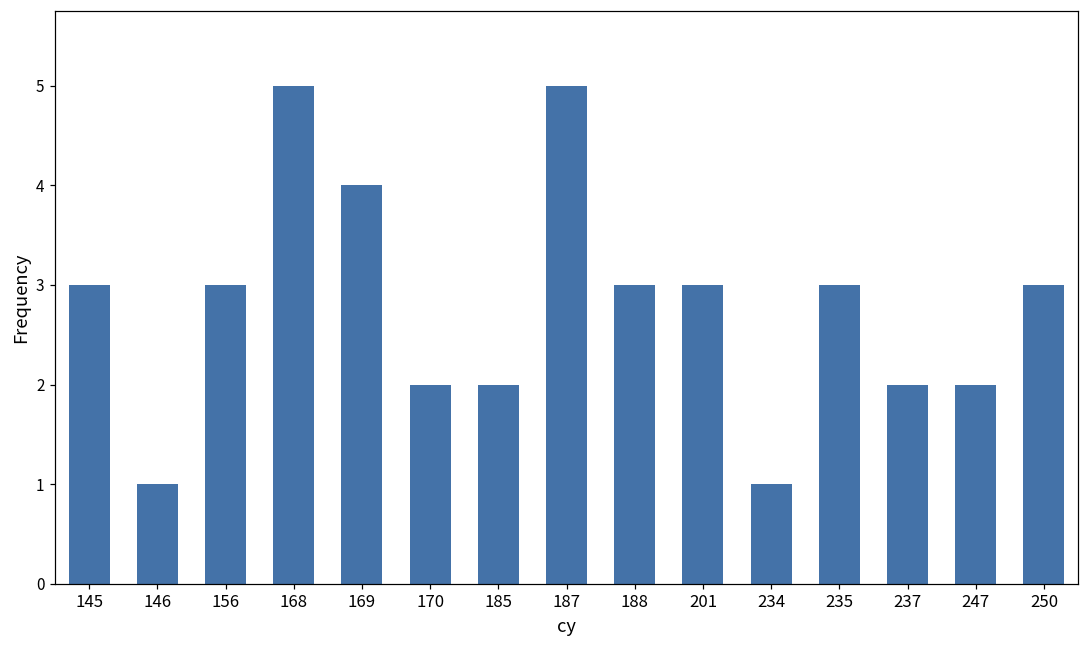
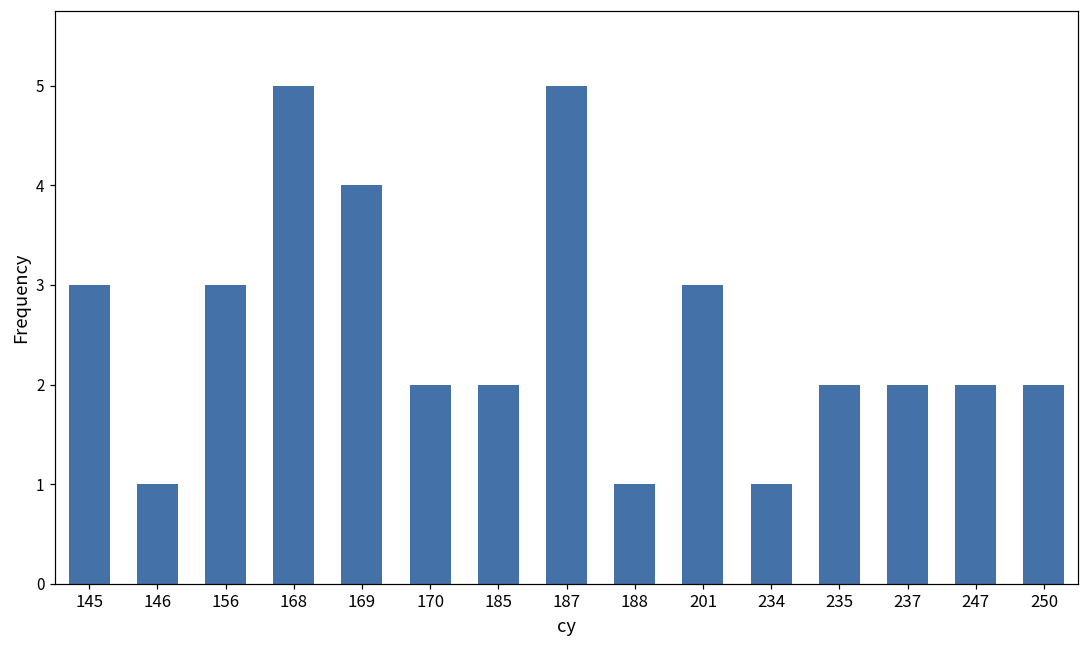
188: 3 -> 1
235: 3 -> 2
250: 3 -> 2
